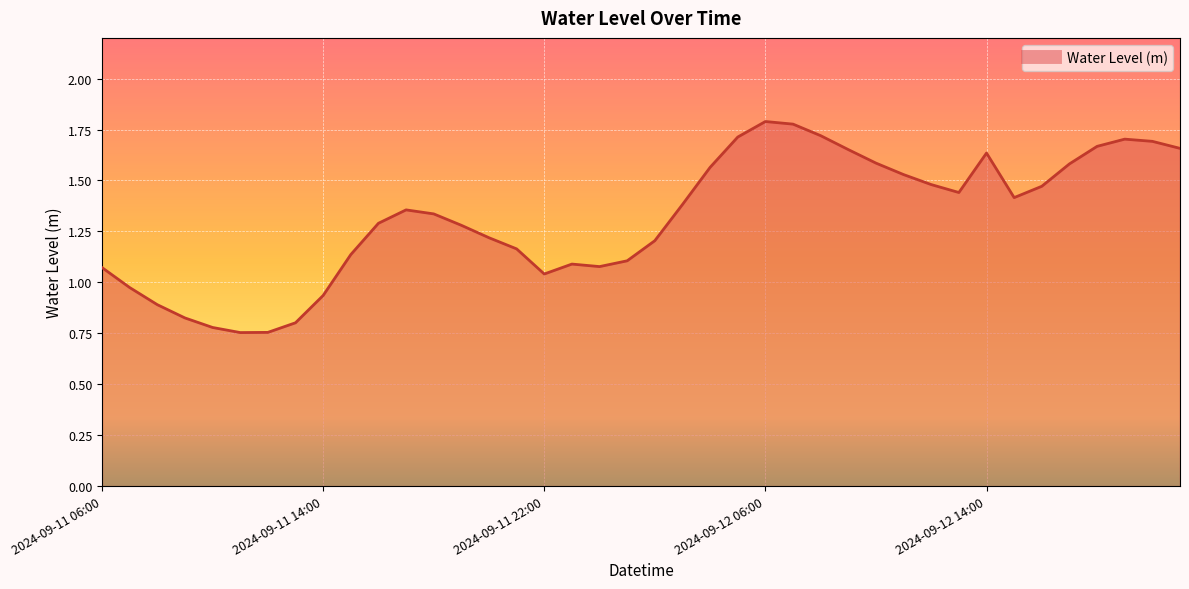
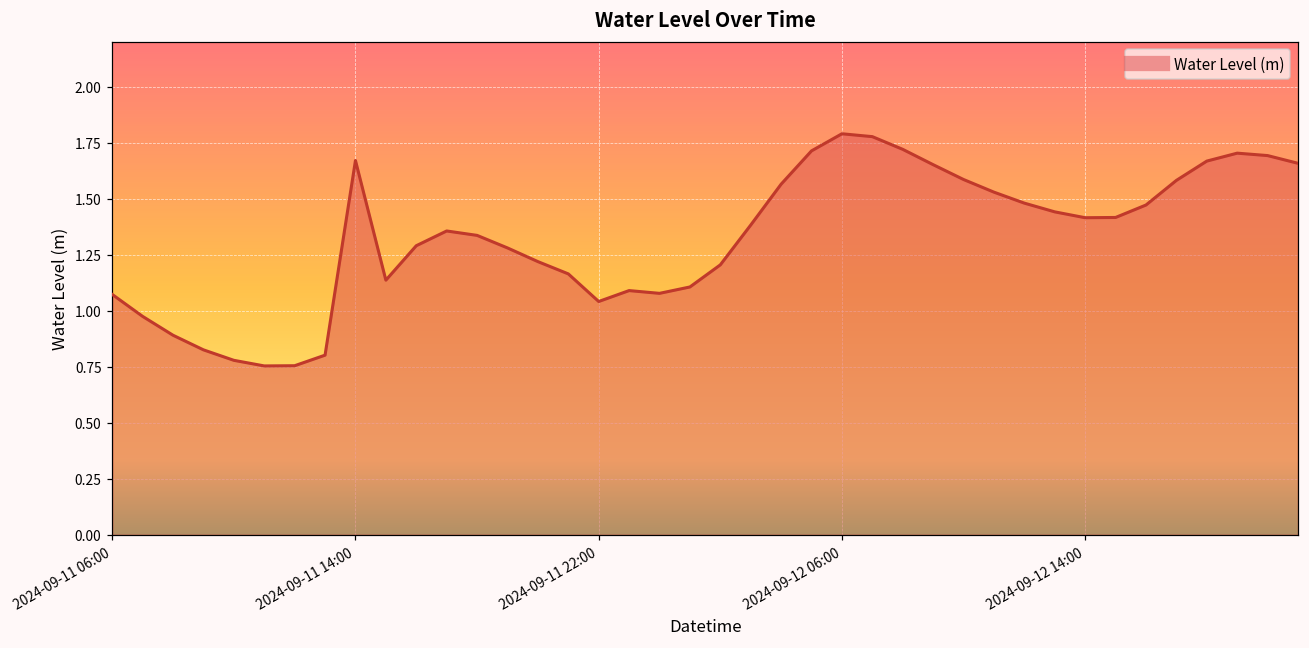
2024-09-11 14:00: 0.94 -> 1.67
2024-09-12 14:00: 1.63 -> 1.41
